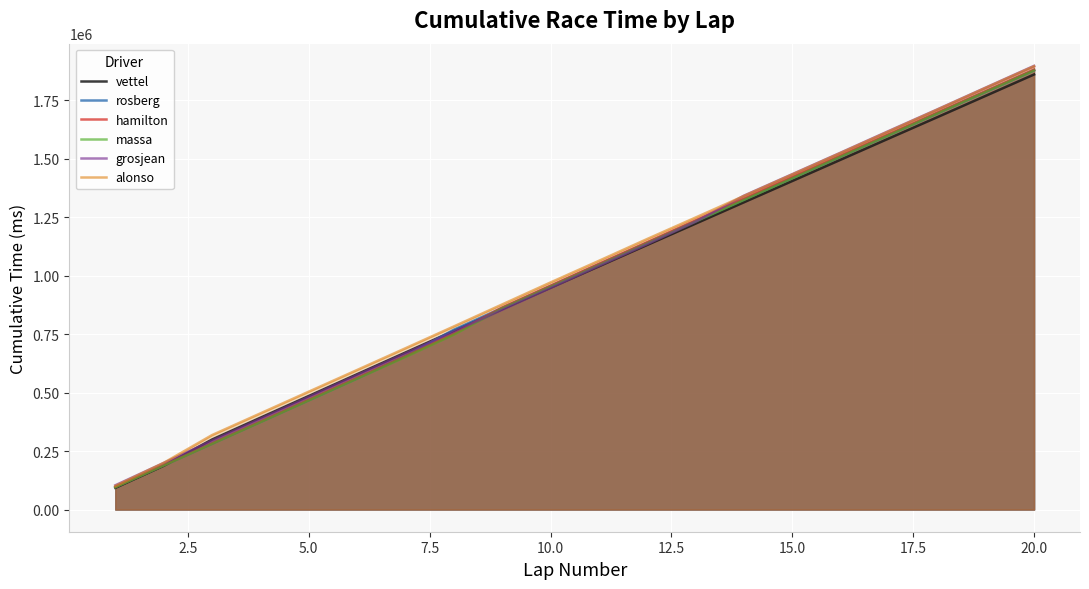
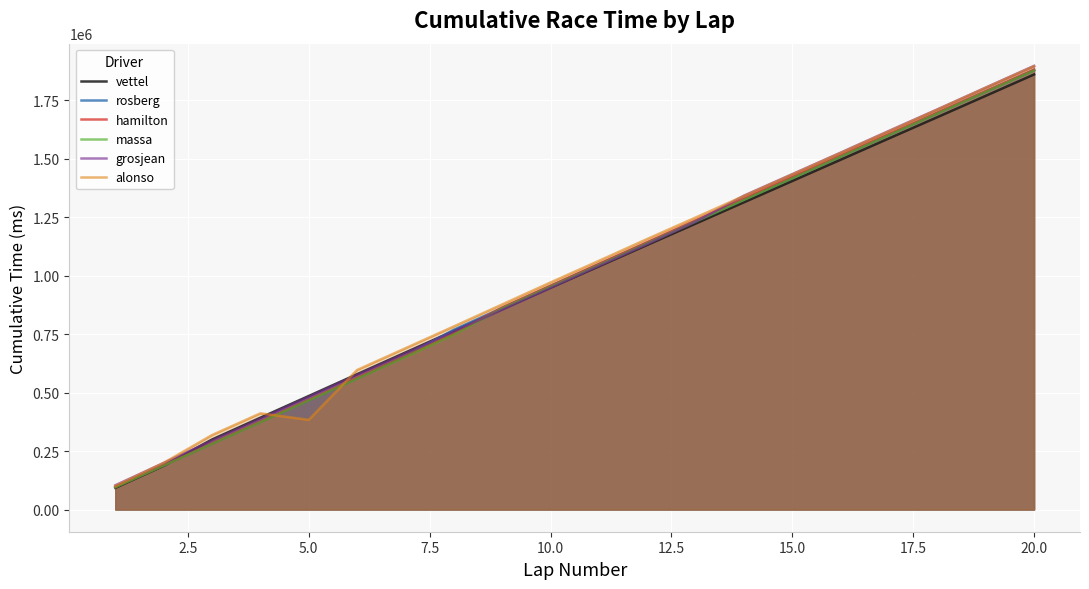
alonso, 5.0: 500000 -> 380000
